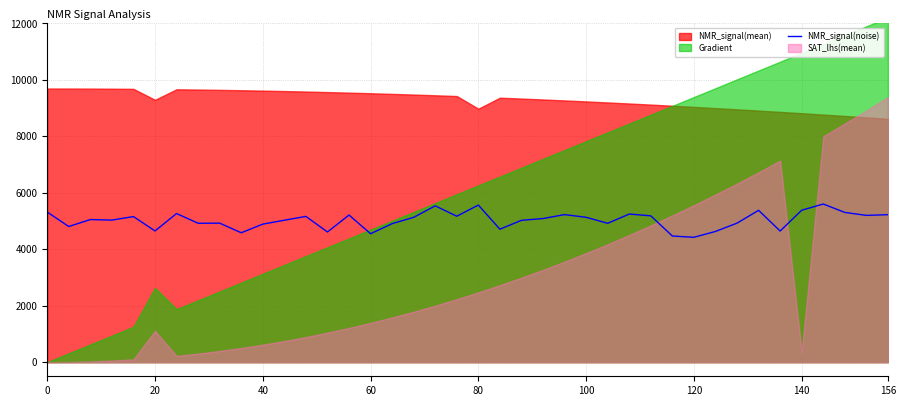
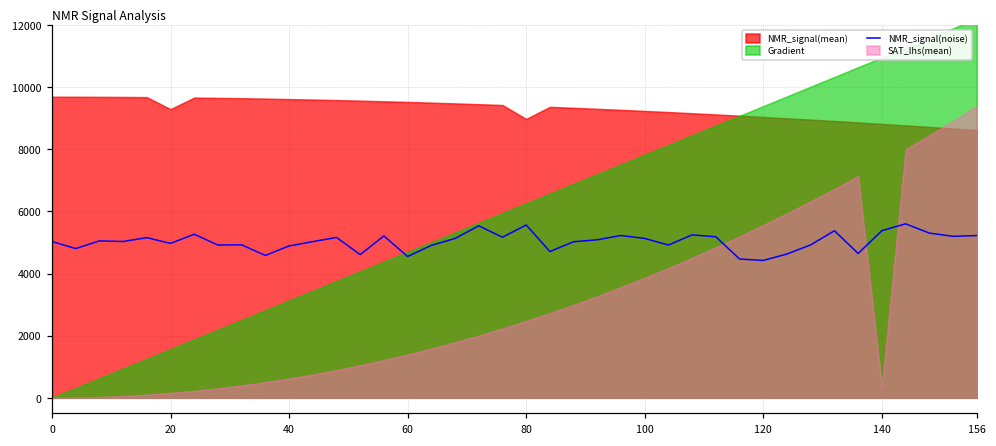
NMR_signal(noise), 0: 5300 -> 5000
NMR_signal(noise), 20: 4600 -> 5000
Gradient, 20: 2600 -> 1600
SAT_lhs(mean), 20: 1100 -> 200
